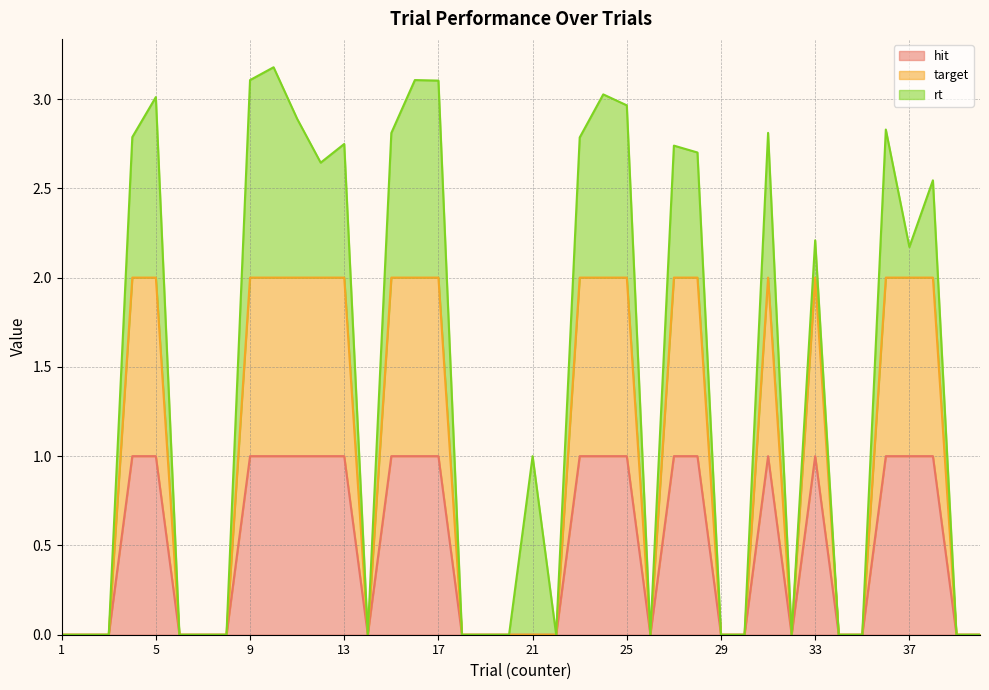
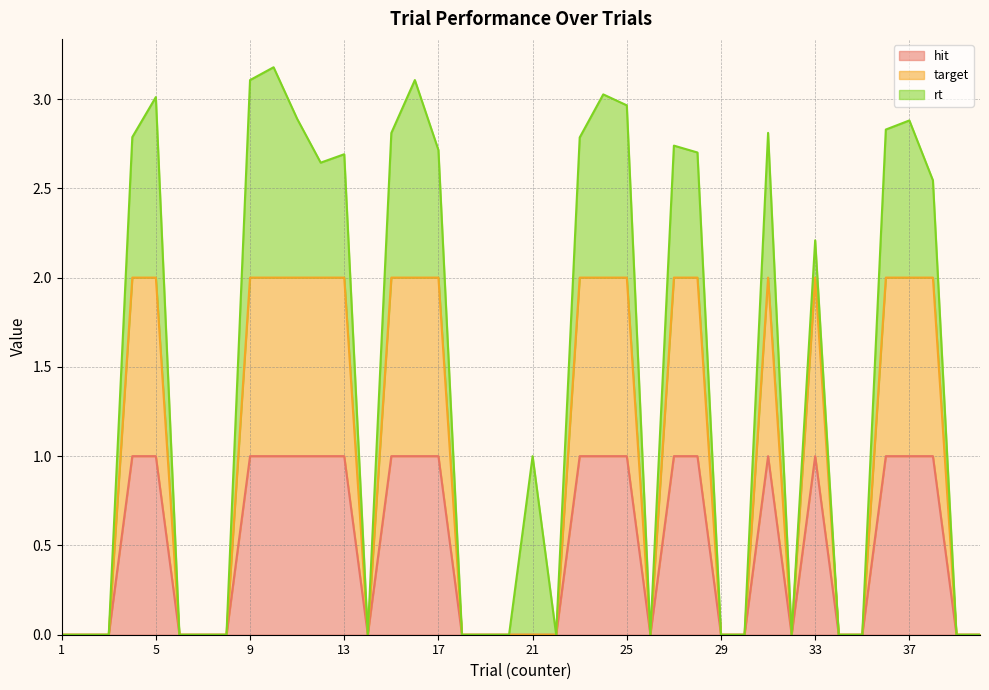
rt, 13: 0.75 -> 0.69
rt, 17: 1.10 -> 0.71
rt, 37: 0.17 -> 0.88
